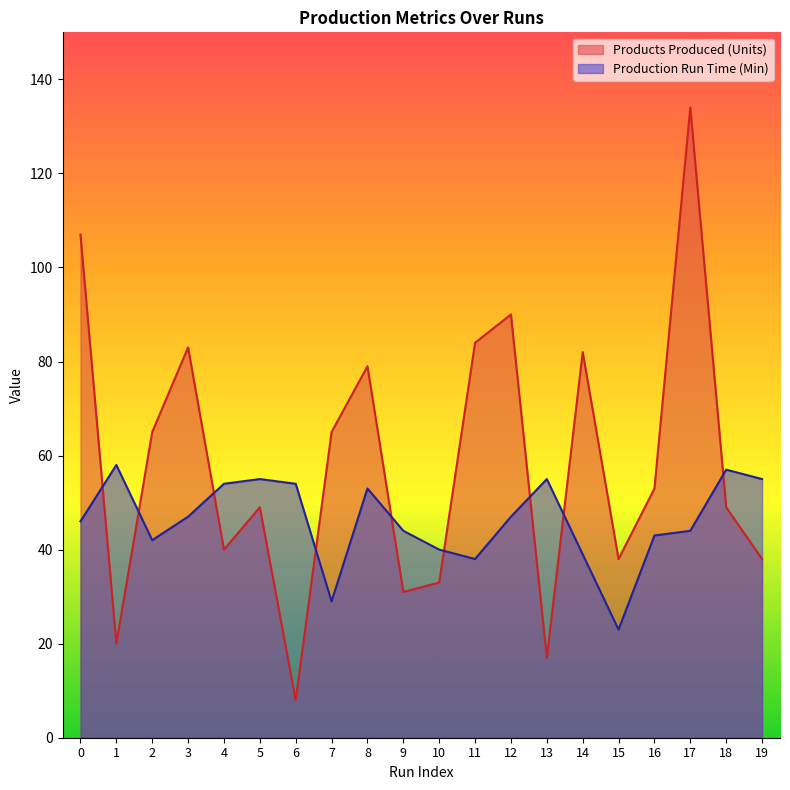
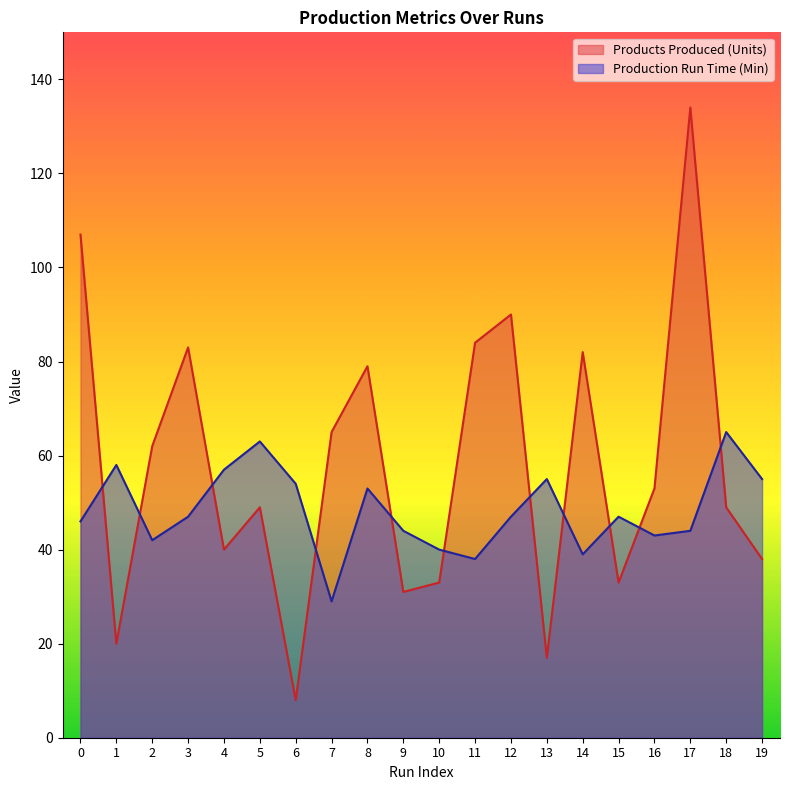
Products Produced (Units), 2: 65 -> 62
Production Run Time (Min), 4: 54 -> 57
Production Run Time (Min), 5: 55 -> 63
Products Produced (Units), 15: 38 -> 33
Production Run Time (Min), 15: 23 -> 47
Production Run Time (Min), 18: 57 -> 65
